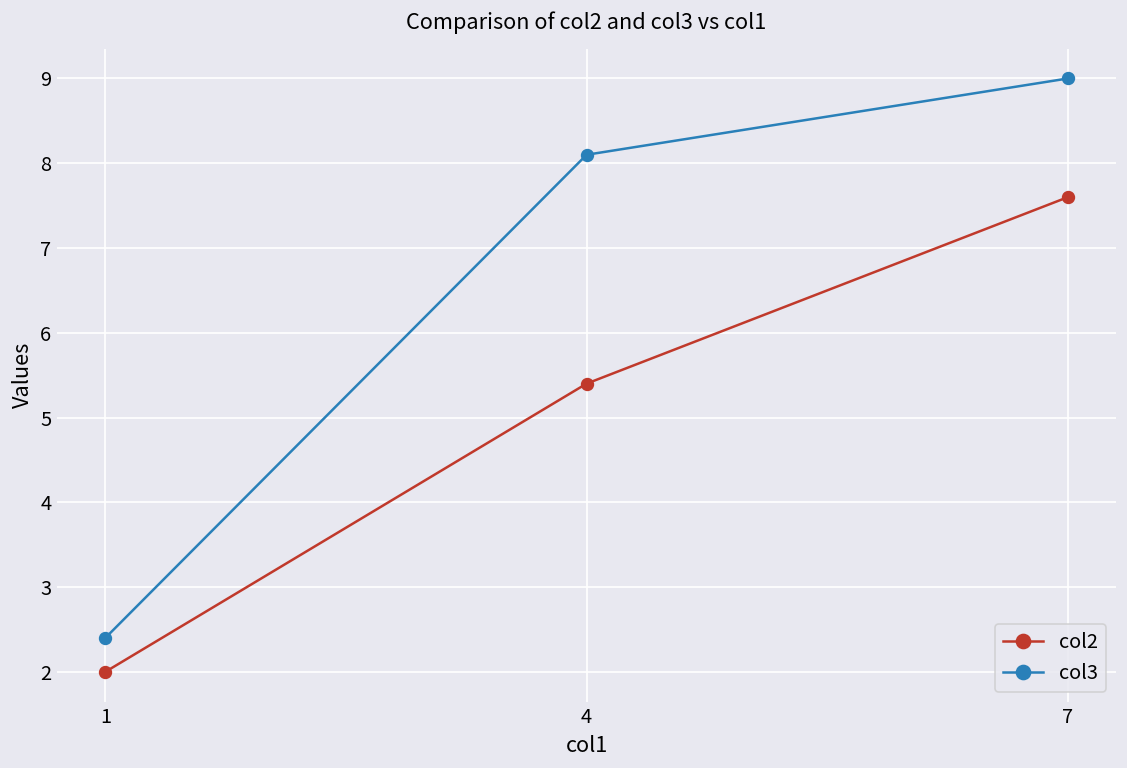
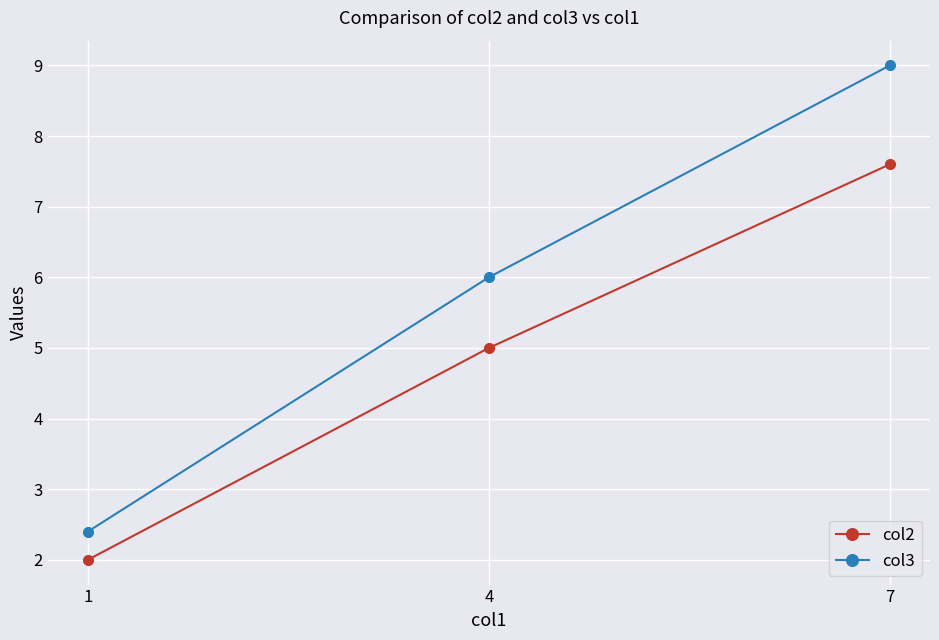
col2, 4: 5.4 -> 5.0
col3, 4: 8.1 -> 6.0
